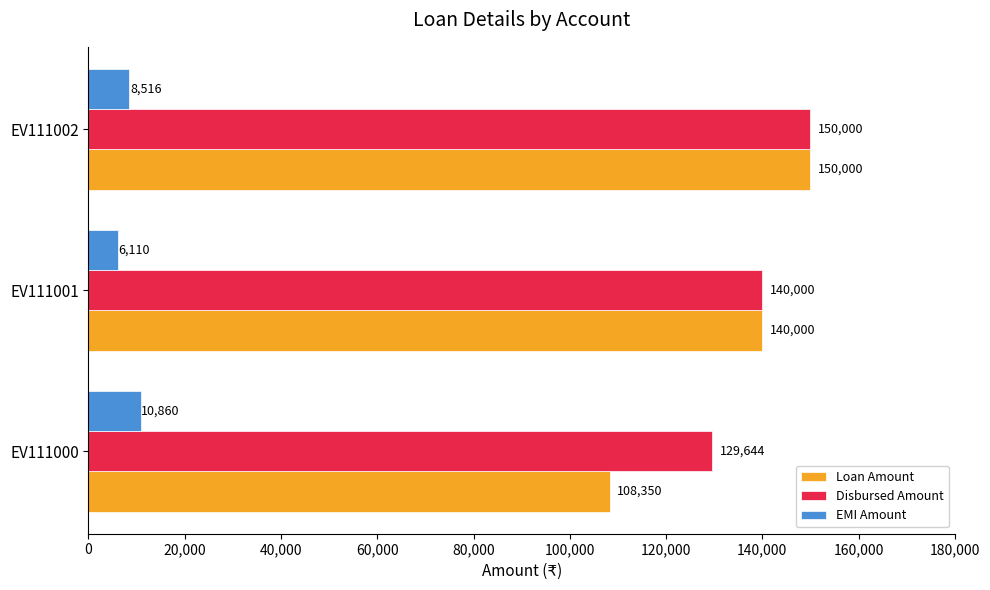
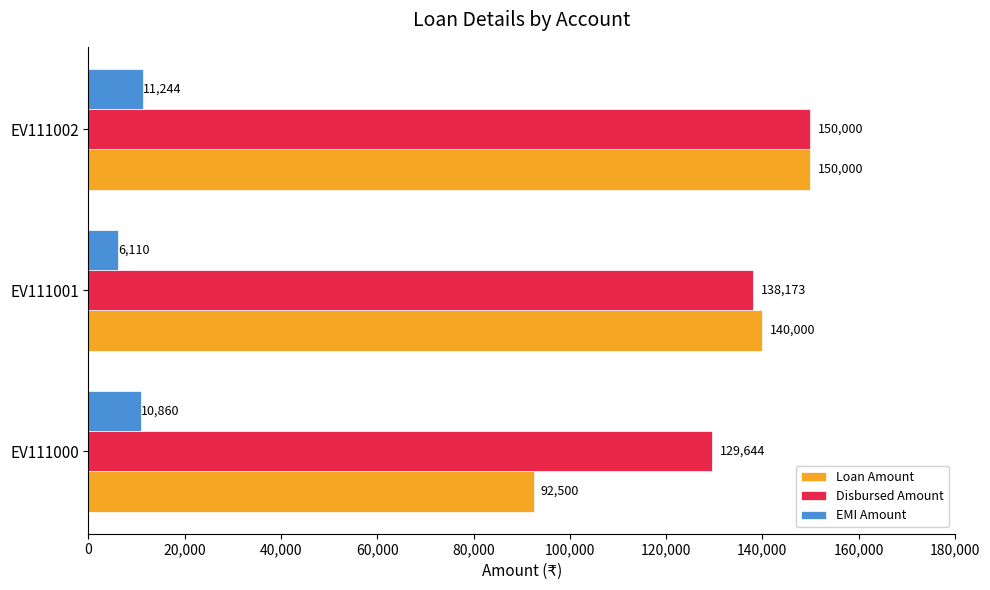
EMI Amount, EV111002: 8,516 -> 11,244
Disbursed Amount, EV111001: 140,000 -> 138,173
Loan Amount, EV111000: 108,350 -> 92,500
